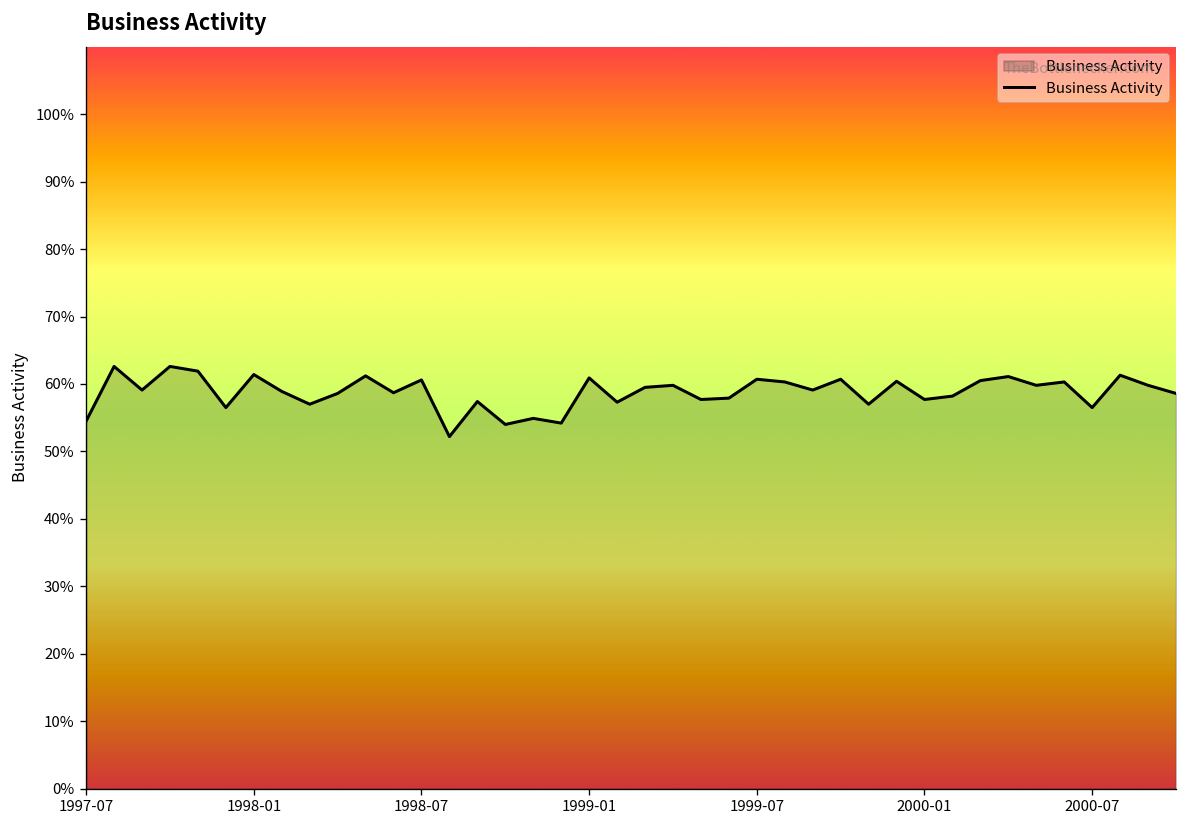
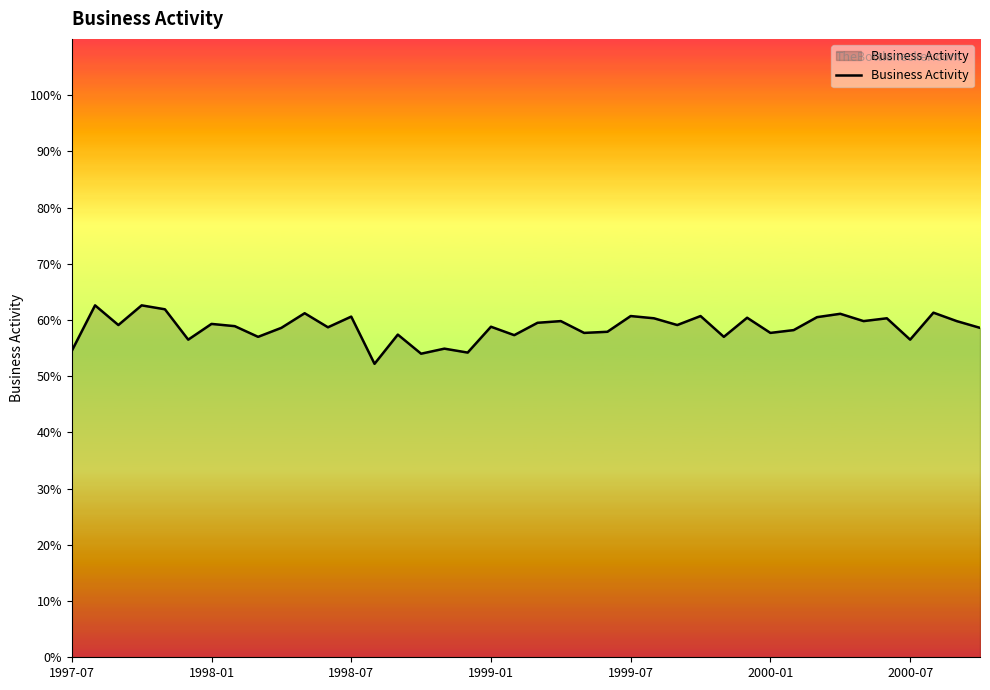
1998-01: 61% -> 59%
1999-01: 61% -> 59%
